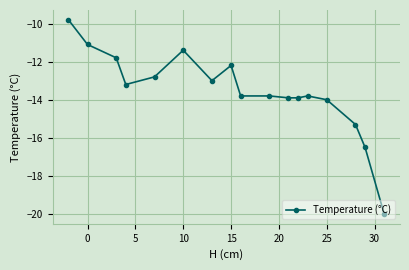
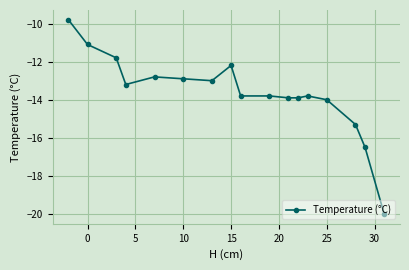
10: -11.4 -> -12.9
